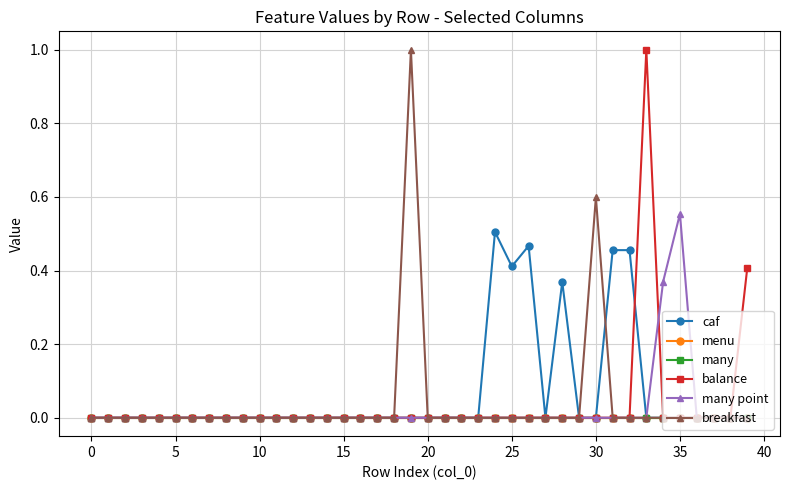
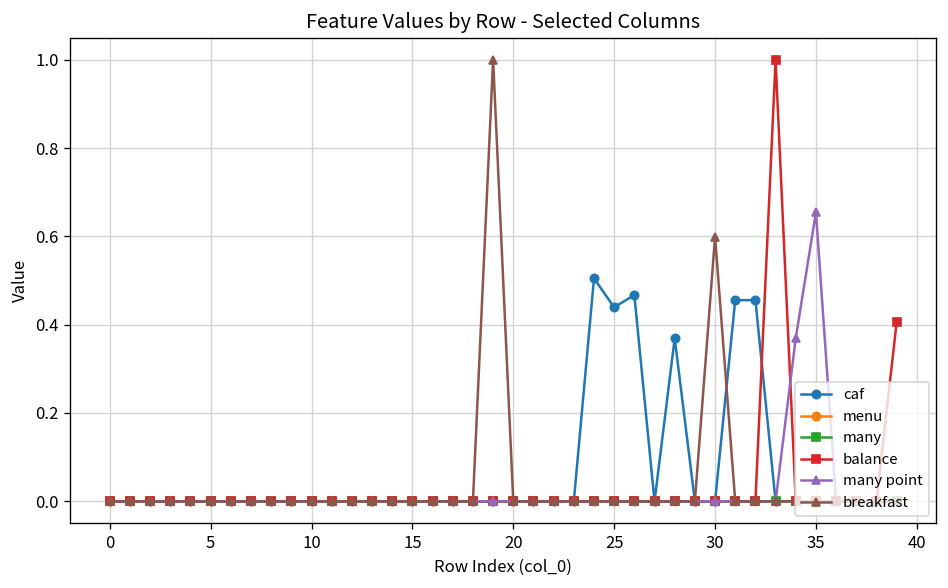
caf, 25: 0.41 -> 0.44
many point, 35: 0.55 -> 0.65
